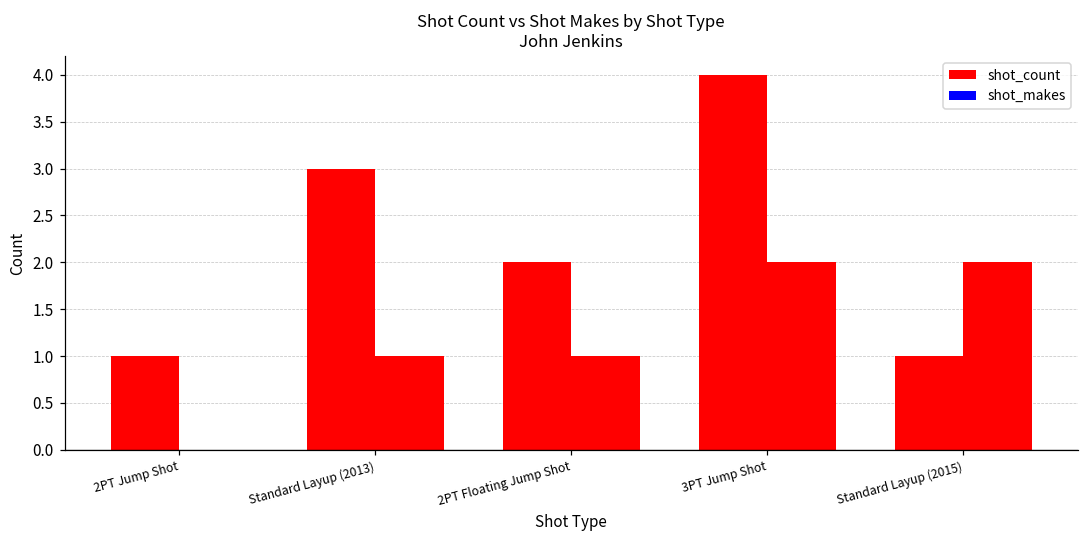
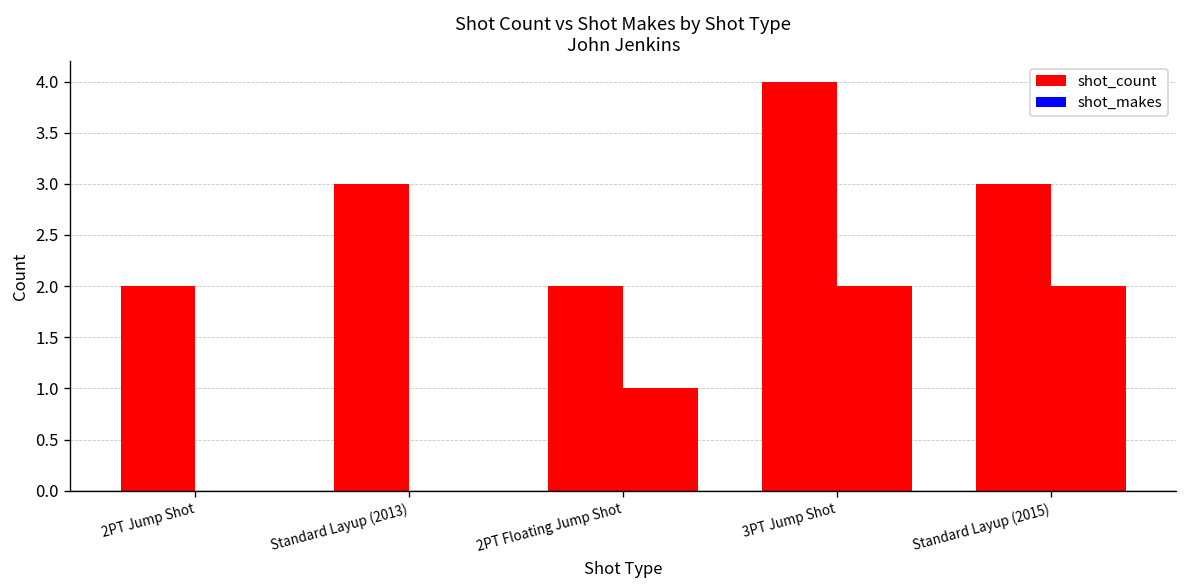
shot_count, 2PT Jump Shot: 1 -> 2
shot_makes, Standard Layup (2013): 1 -> 0
shot_count, Standard Layup (2015): 1 -> 3
